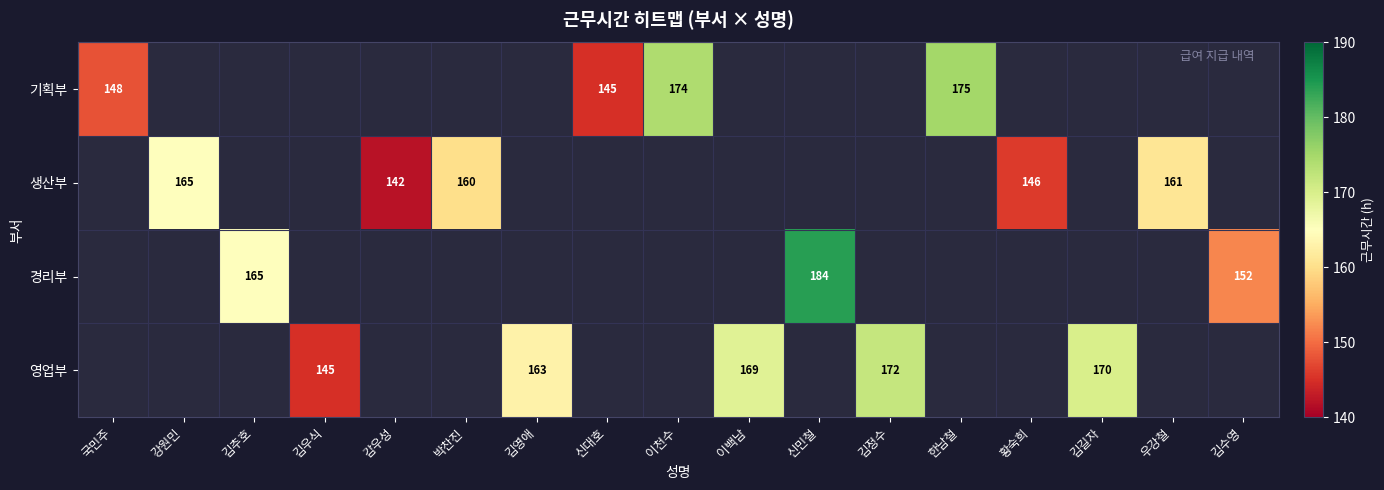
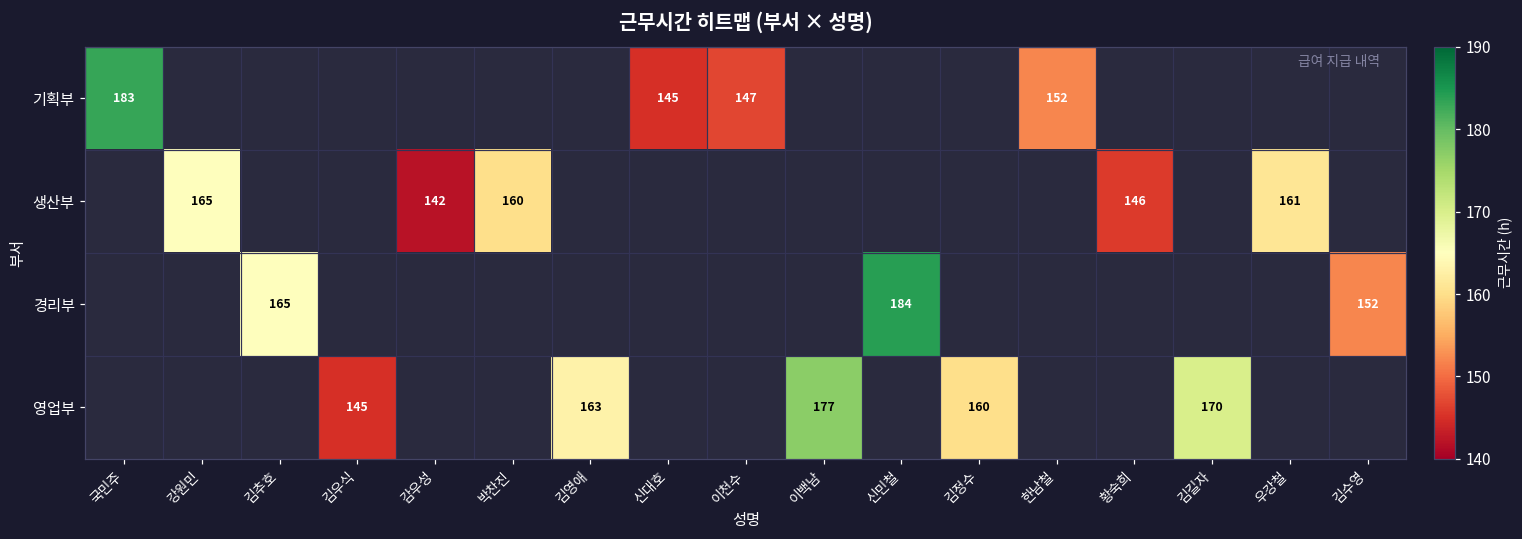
기획부, 국민주: 148 -> 183
기획부, 이천수: 174 -> 147
기획부, 한남철: 175 -> 152
영업부, 이백남: 169 -> 177
영업부, 김정수: 172 -> 160
